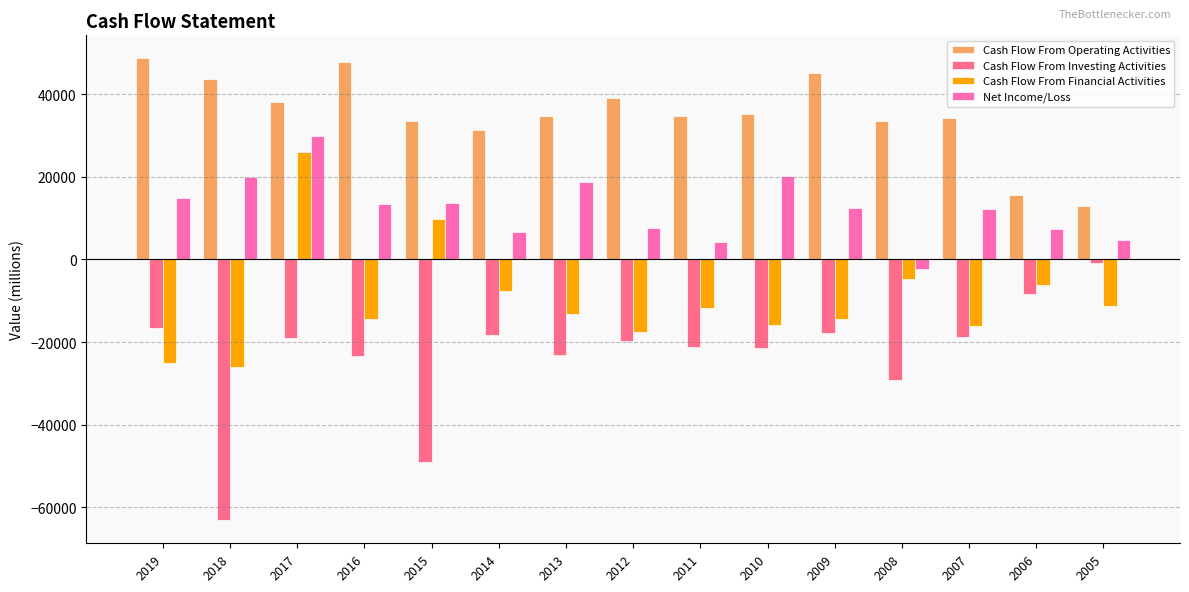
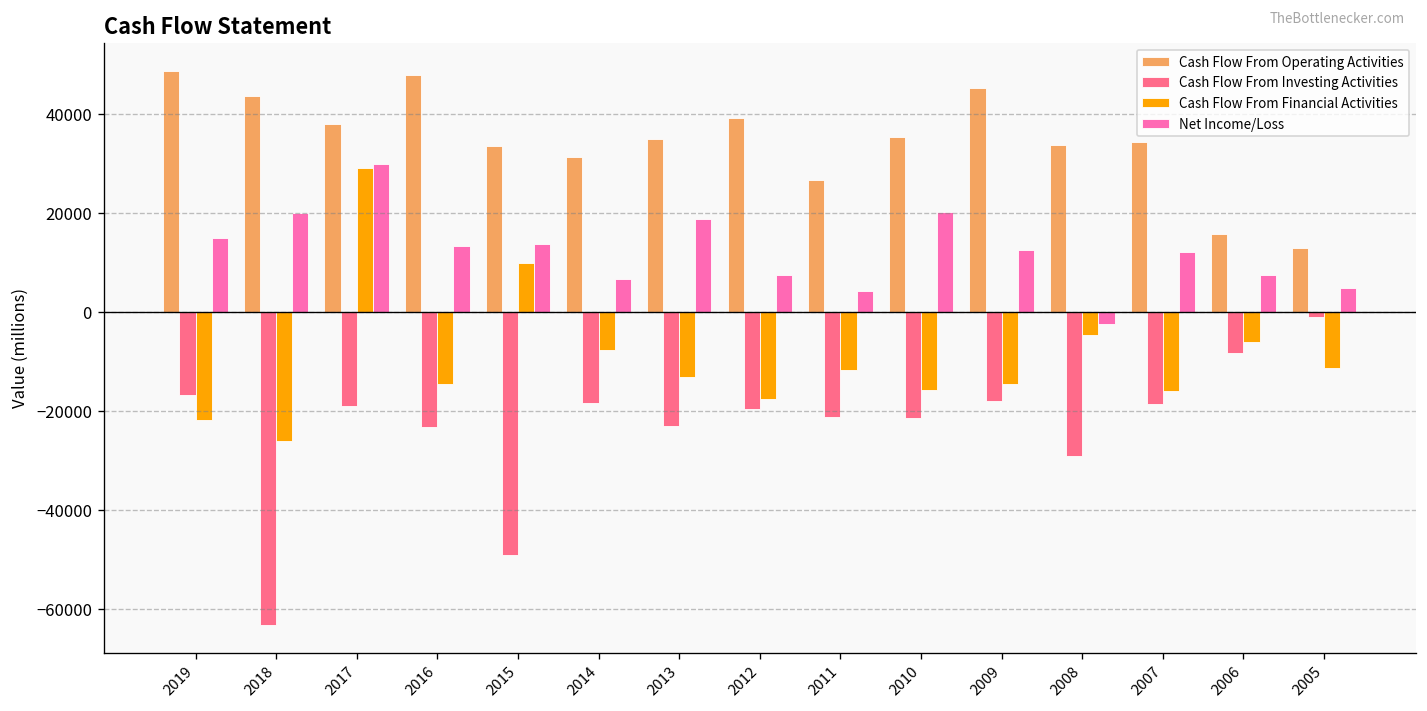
Cash Flow From Financial Activities, 2019: -25000 -> -22000
Cash Flow From Financial Activities, 2017: 26000 -> 29000
Cash Flow From Operating Activities, 2011: 35000 -> 27000
